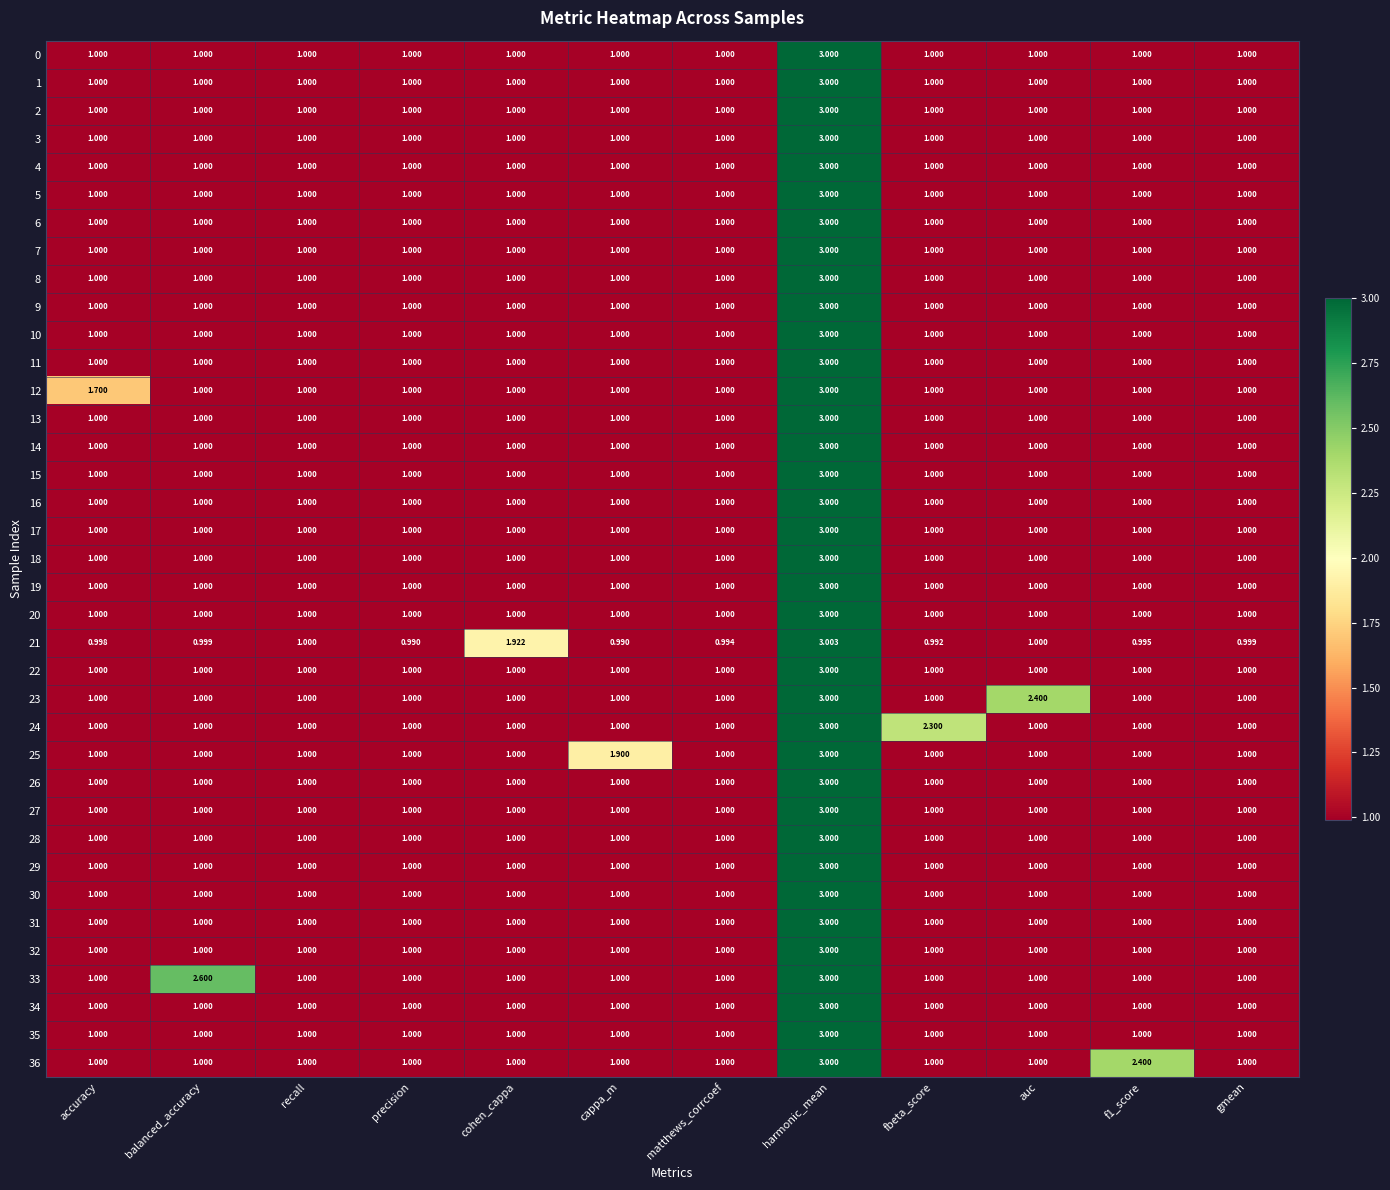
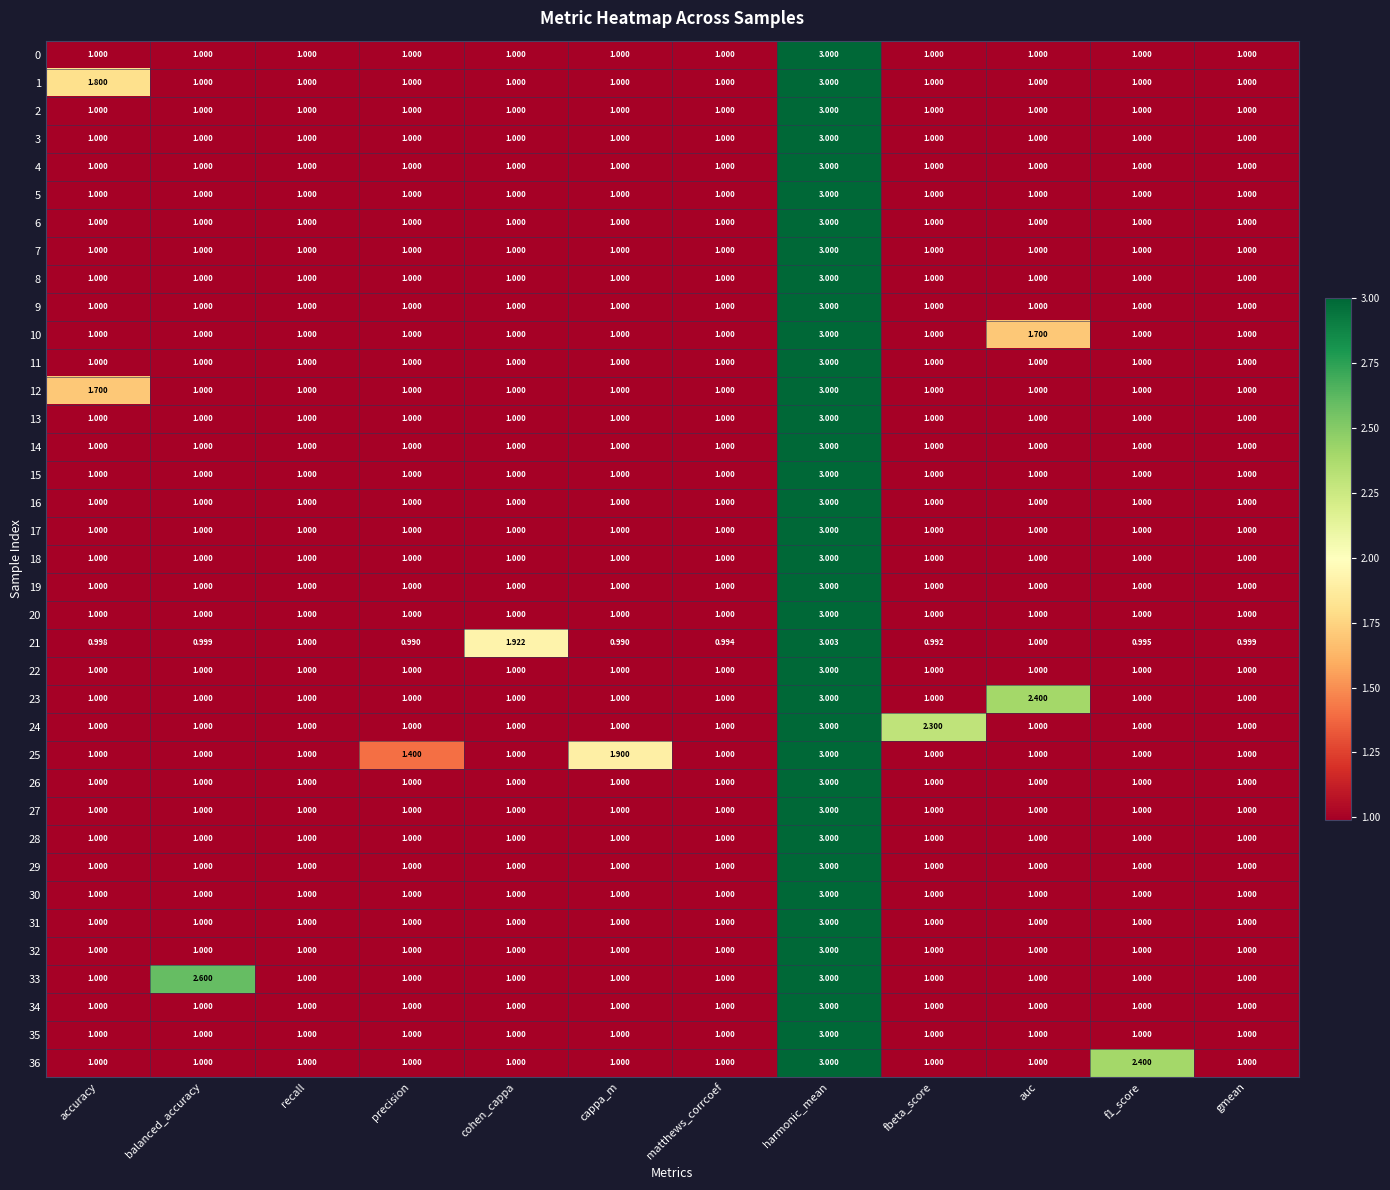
1, accuracy: 1.000 -> 1.800
10, auc: 1.000 -> 1.700
25, precision: 1.000 -> 1.400
